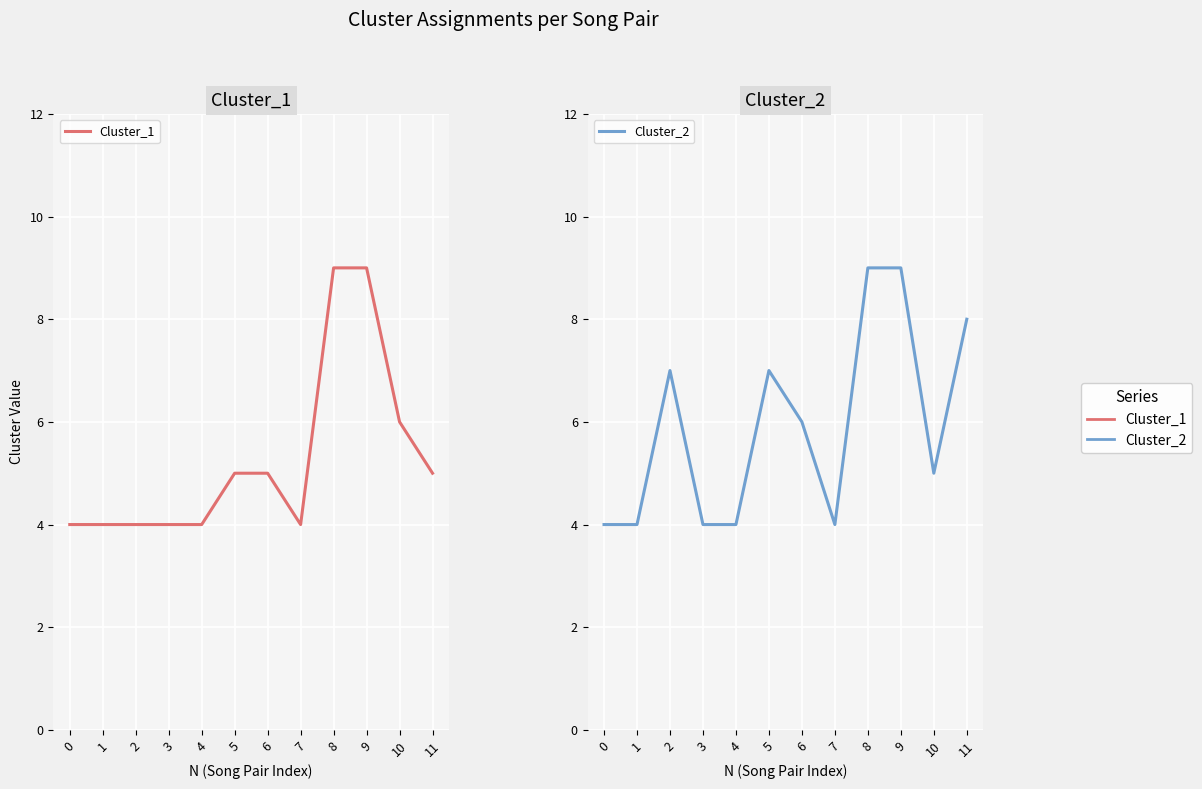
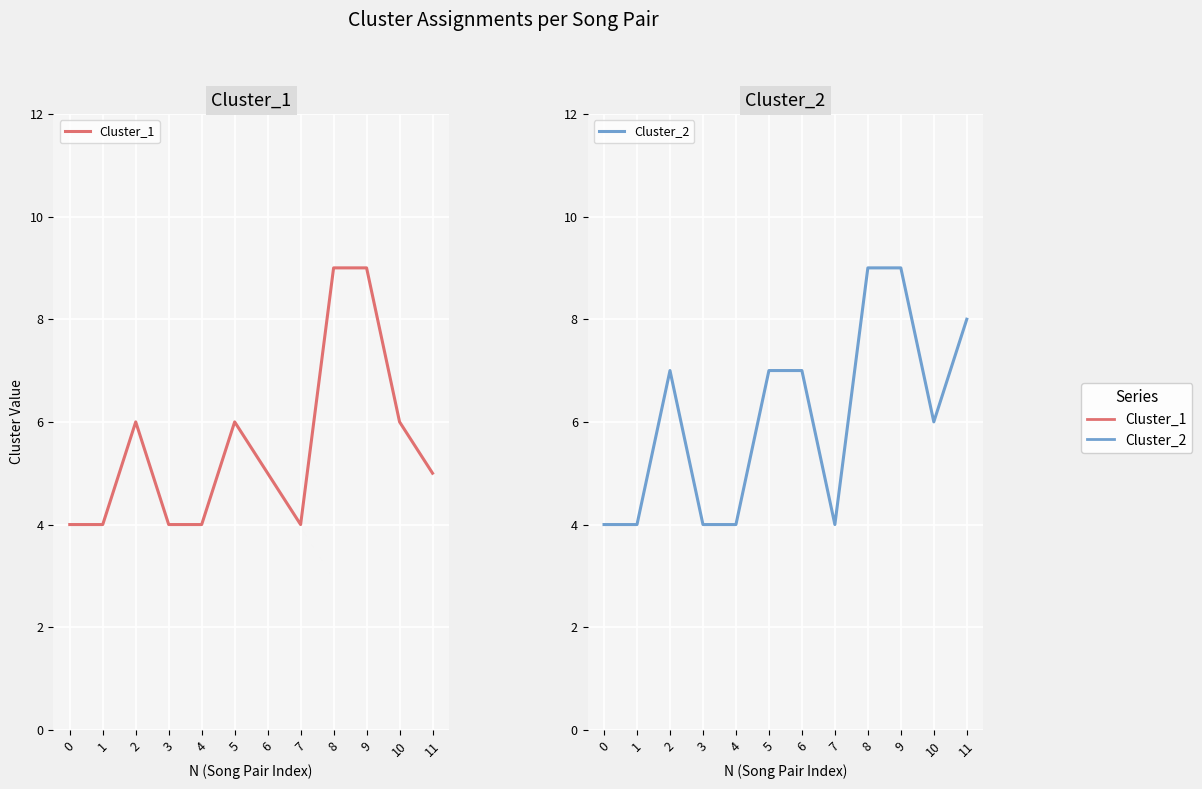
Cluster_1, 2: 4 -> 6
Cluster_1, 5: 5 -> 6
Cluster_2, 6: 6 -> 7
Cluster_2, 10: 5 -> 6
